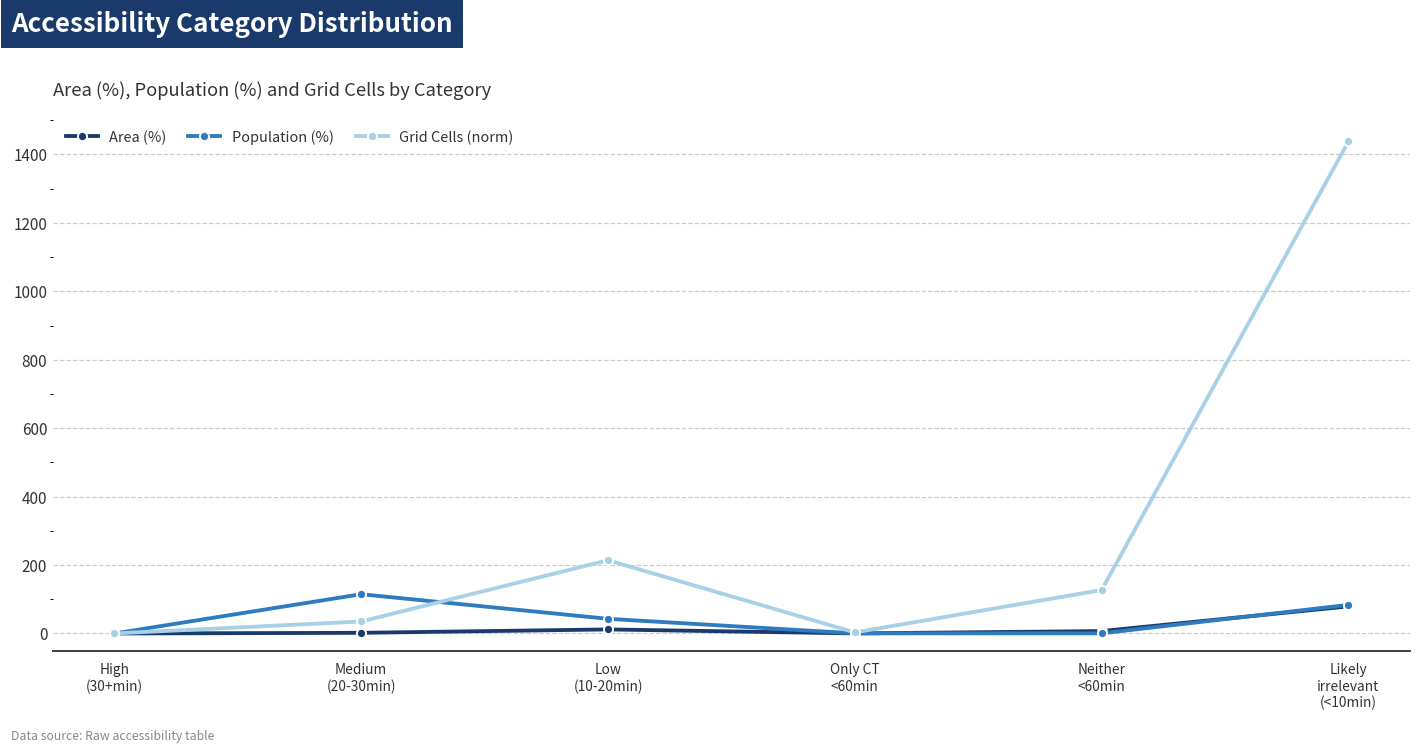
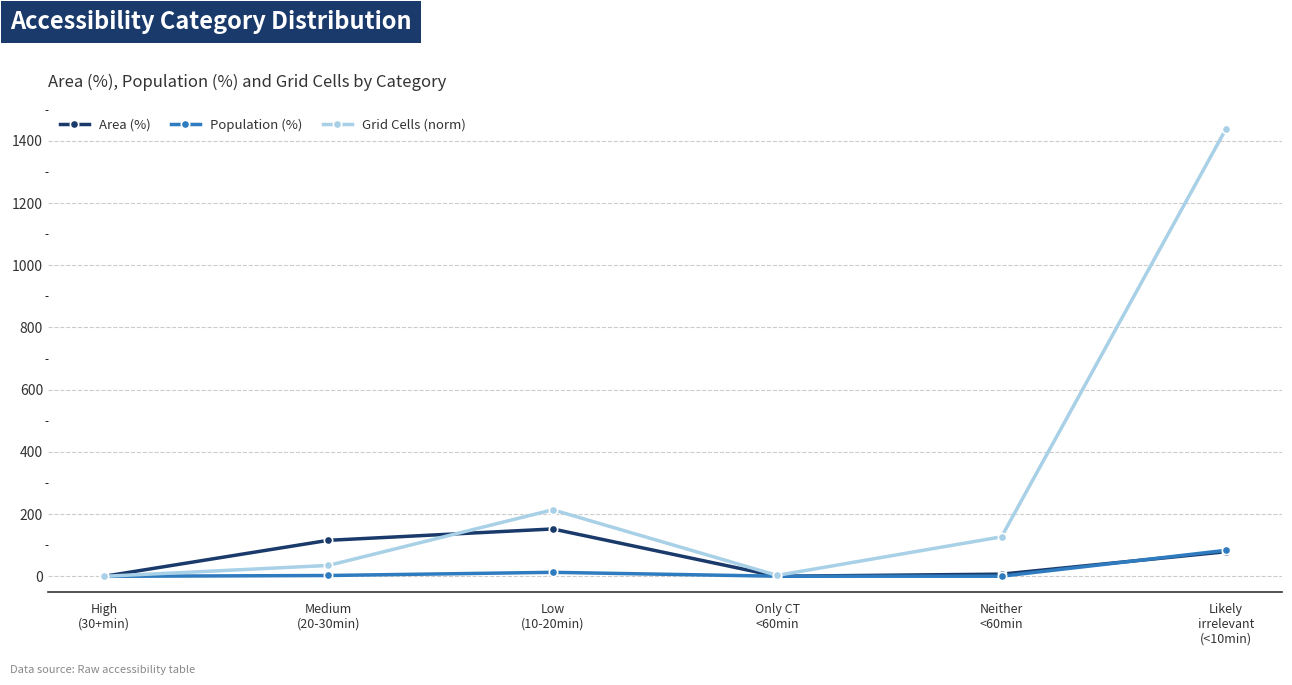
Area (%), Medium (20-30min): 0 -> 120
Population (%), Medium (20-30min): 110 -> 0
Area (%), Low (10-20min): 10 -> 150
Population (%), Low (10-20min): 40 -> 10
